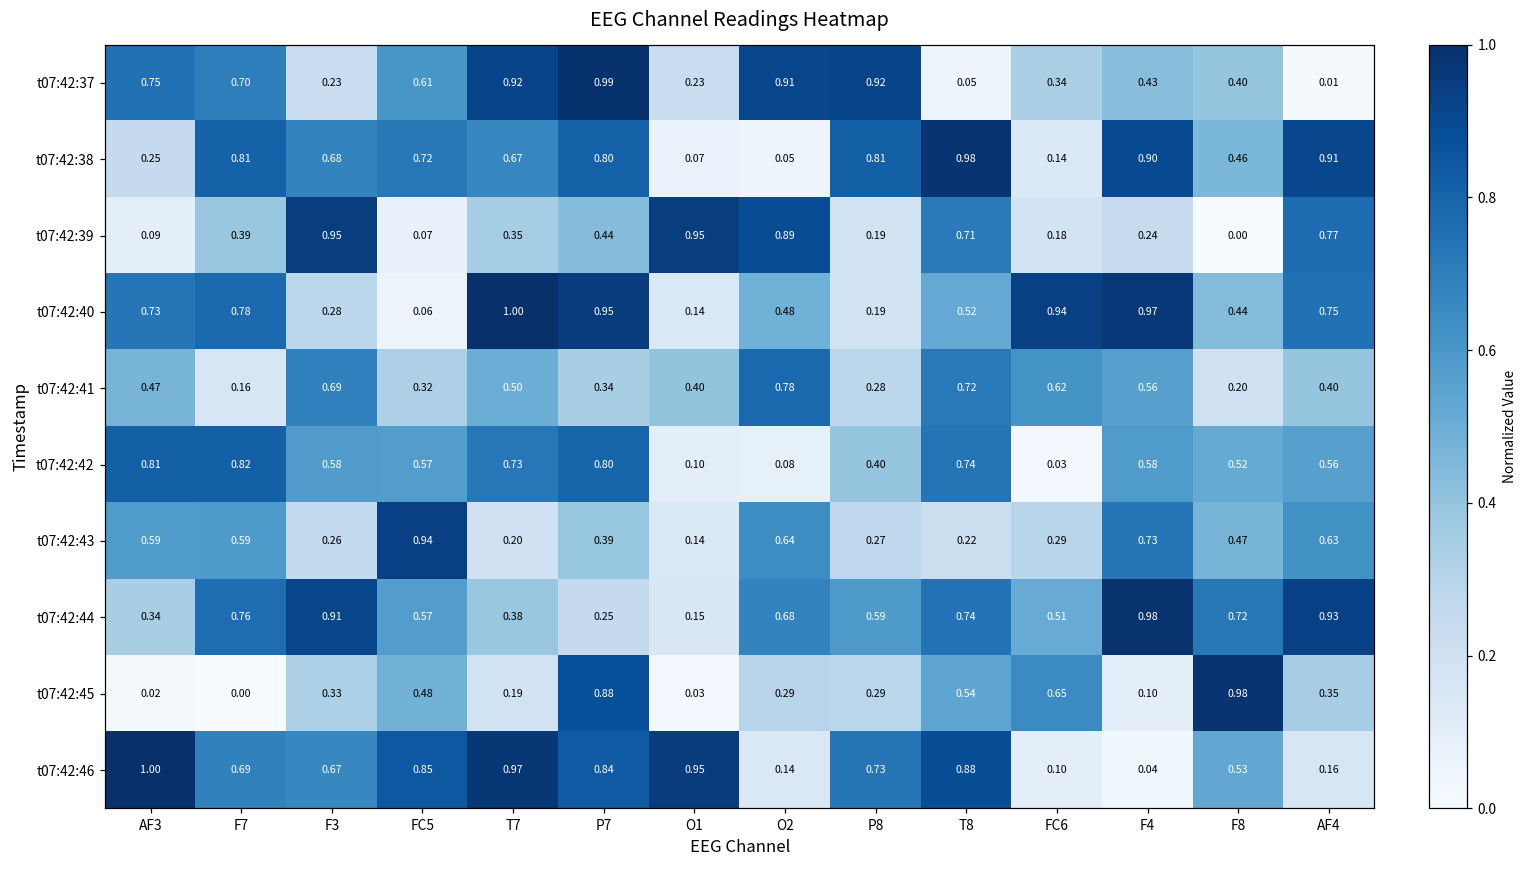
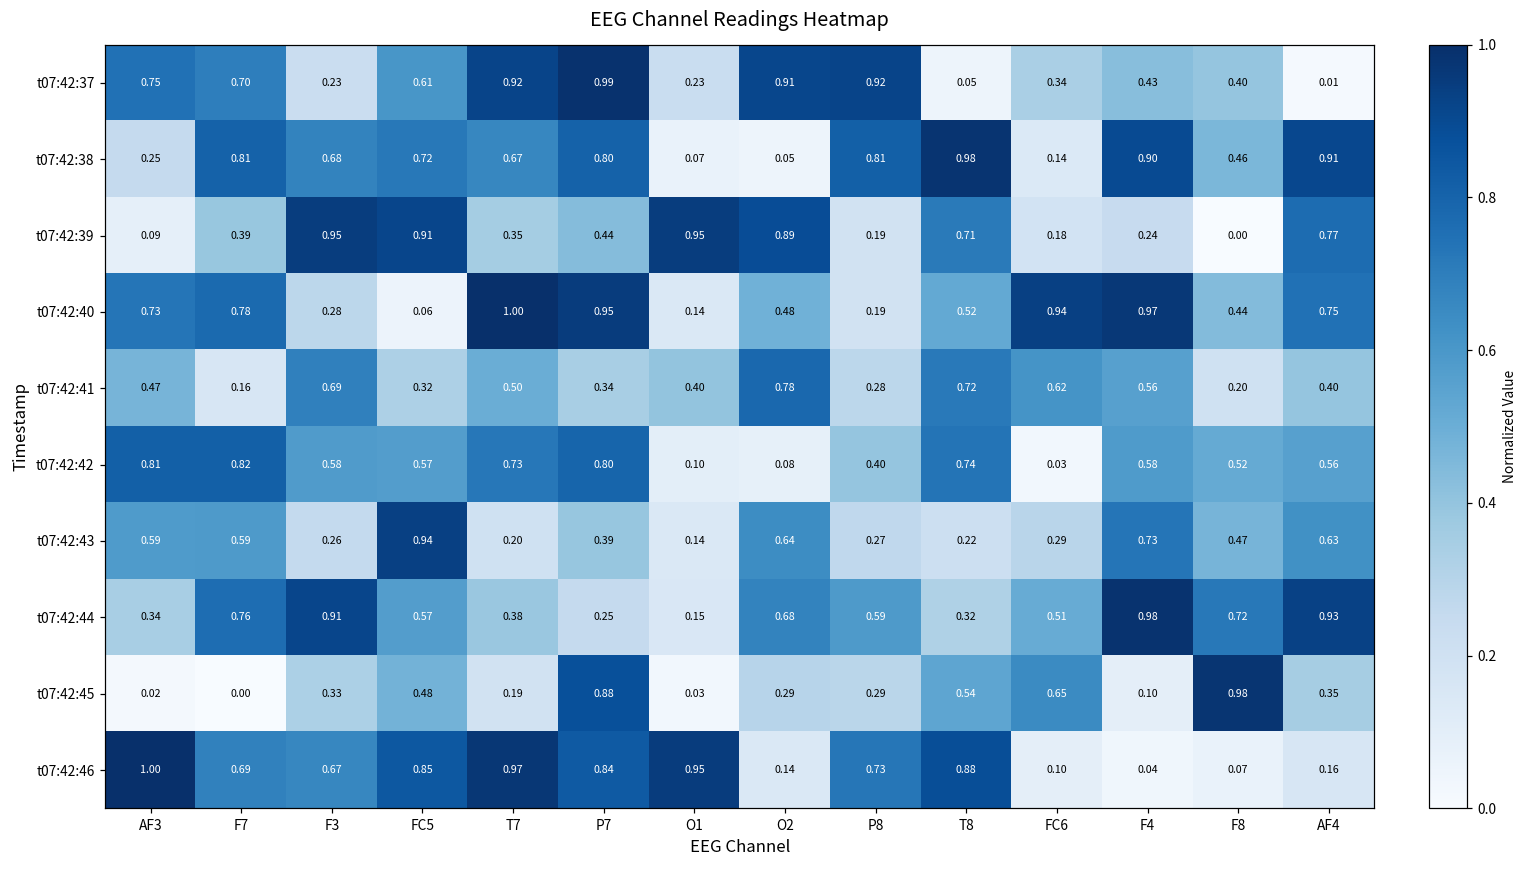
t07:42:39, FC5: 0.07 -> 0.91
t07:42:44, T8: 0.74 -> 0.32
t07:42:46, F8: 0.53 -> 0.07
